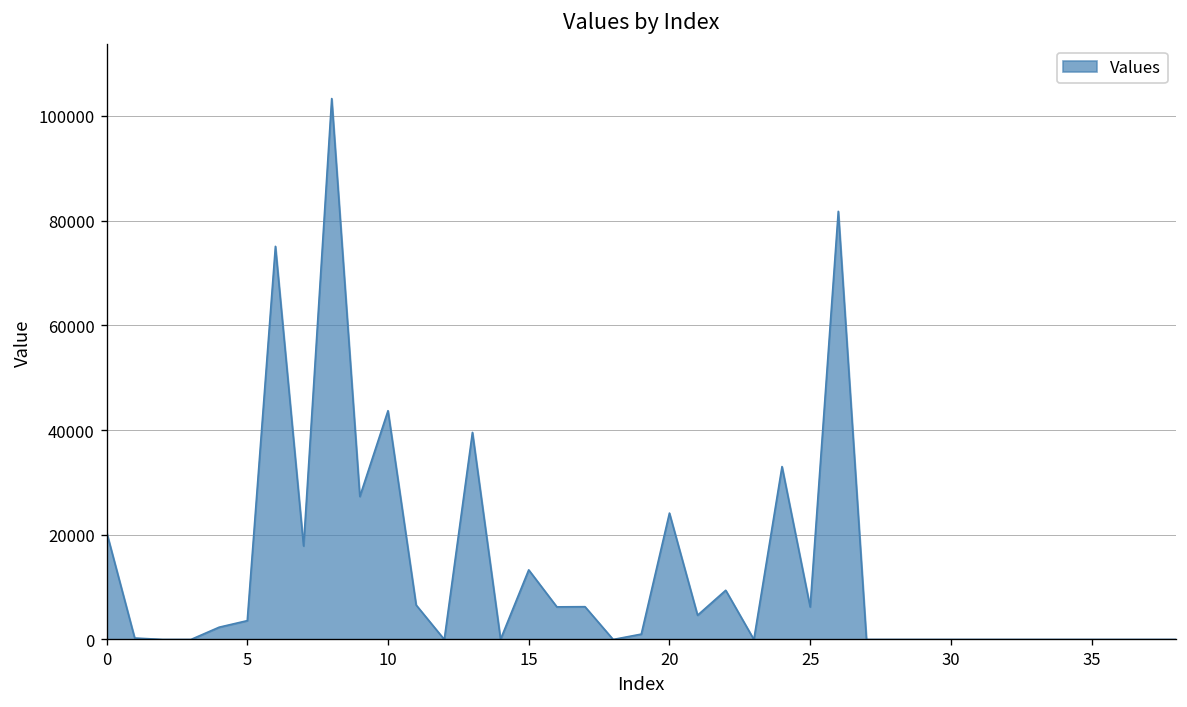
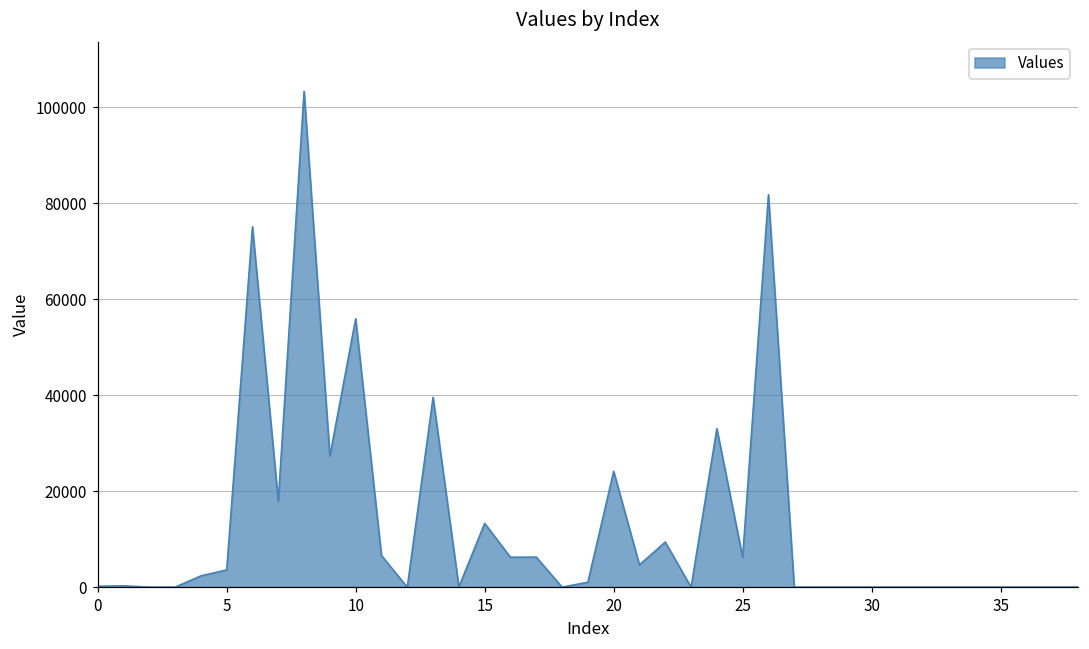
0: 21000 -> 0
10: 44000 -> 56000
